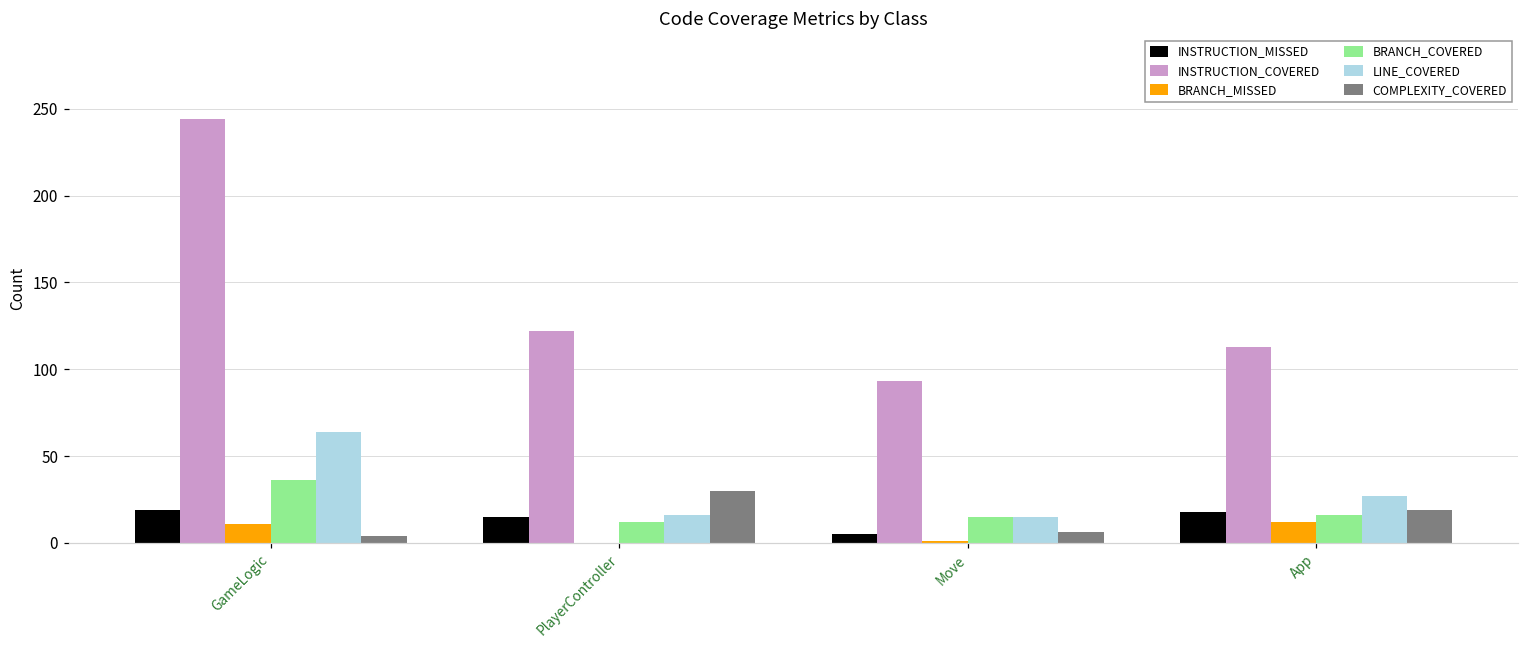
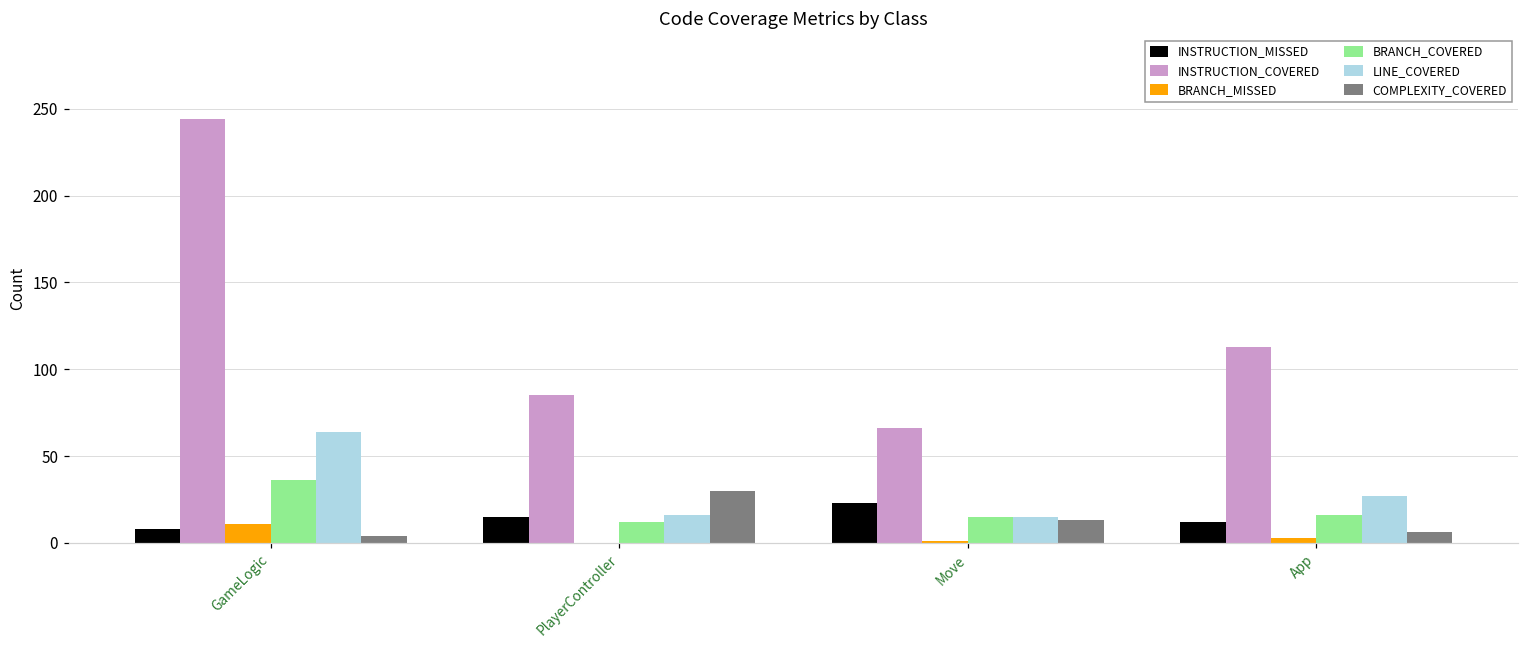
INSTRUCTION_MISSED, GameLogic: 19 -> 8
INSTRUCTION_COVERED, PlayerController: 122 -> 85
INSTRUCTION_MISSED, Move: 5 -> 23
INSTRUCTION_COVERED, Move: 93 -> 66
COMPLEXITY_COVERED, Move: 6 -> 13
INSTRUCTION_MISSED, App: 18 -> 12
BRANCH_MISSED, App: 12 -> 3
COMPLEXITY_COVERED, App: 19 -> 6
